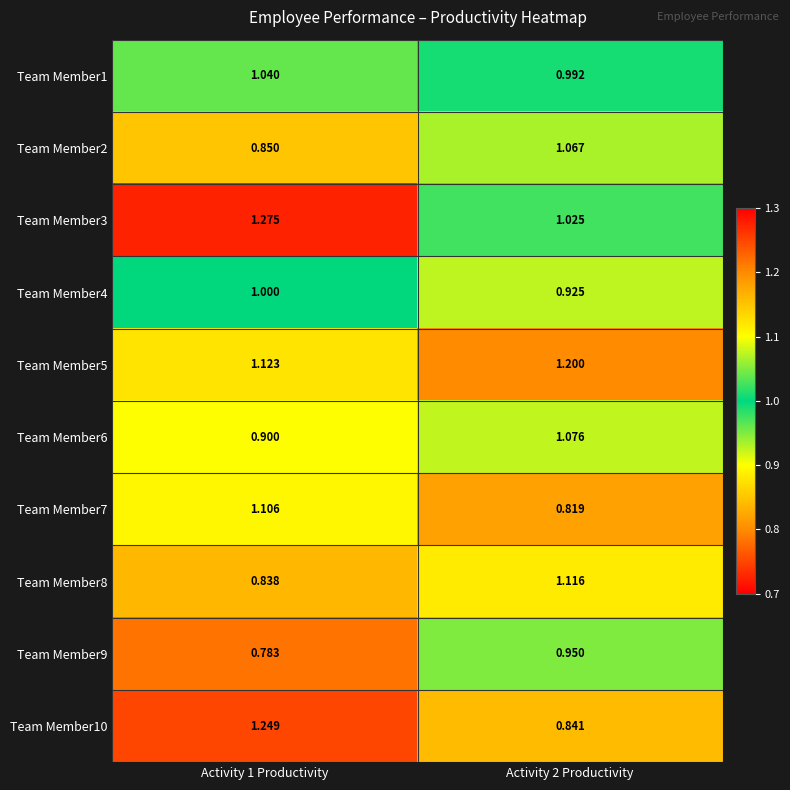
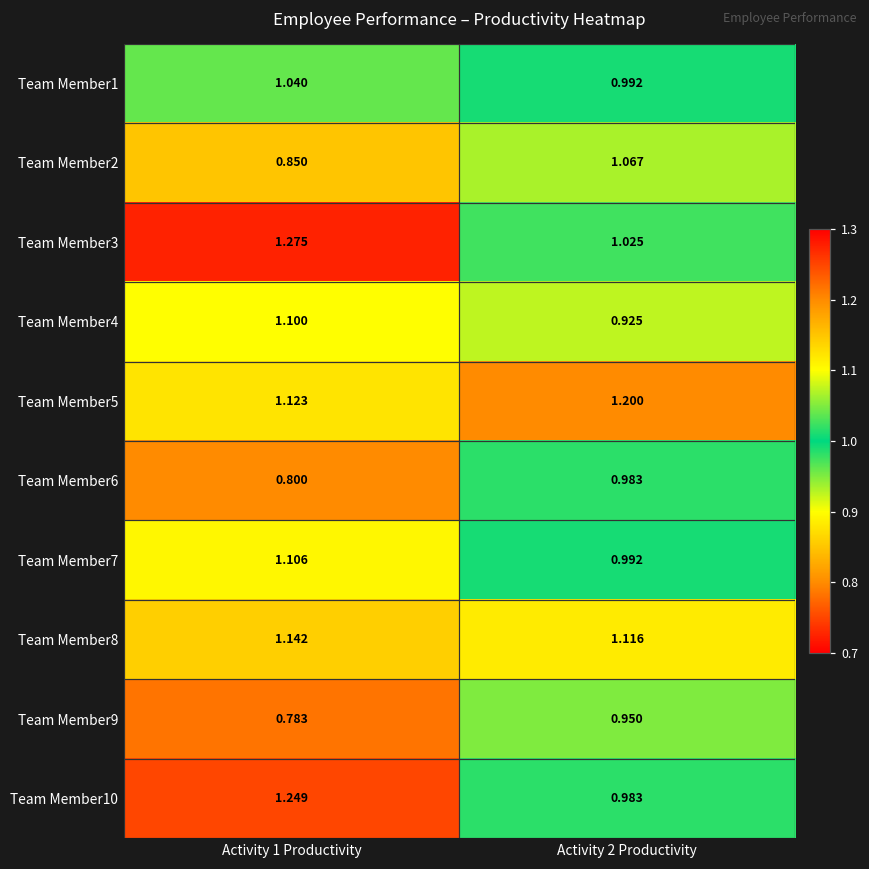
Team Member4, Activity 1 Productivity: 1.000 -> 1.100
Team Member6, Activity 1 Productivity: 0.900 -> 0.800
Team Member6, Activity 2 Productivity: 1.076 -> 0.983
Team Member7, Activity 2 Productivity: 0.819 -> 0.992
Team Member8, Activity 1 Productivity: 0.838 -> 1.142
Team Member10, Activity 2 Productivity: 0.841 -> 0.983
